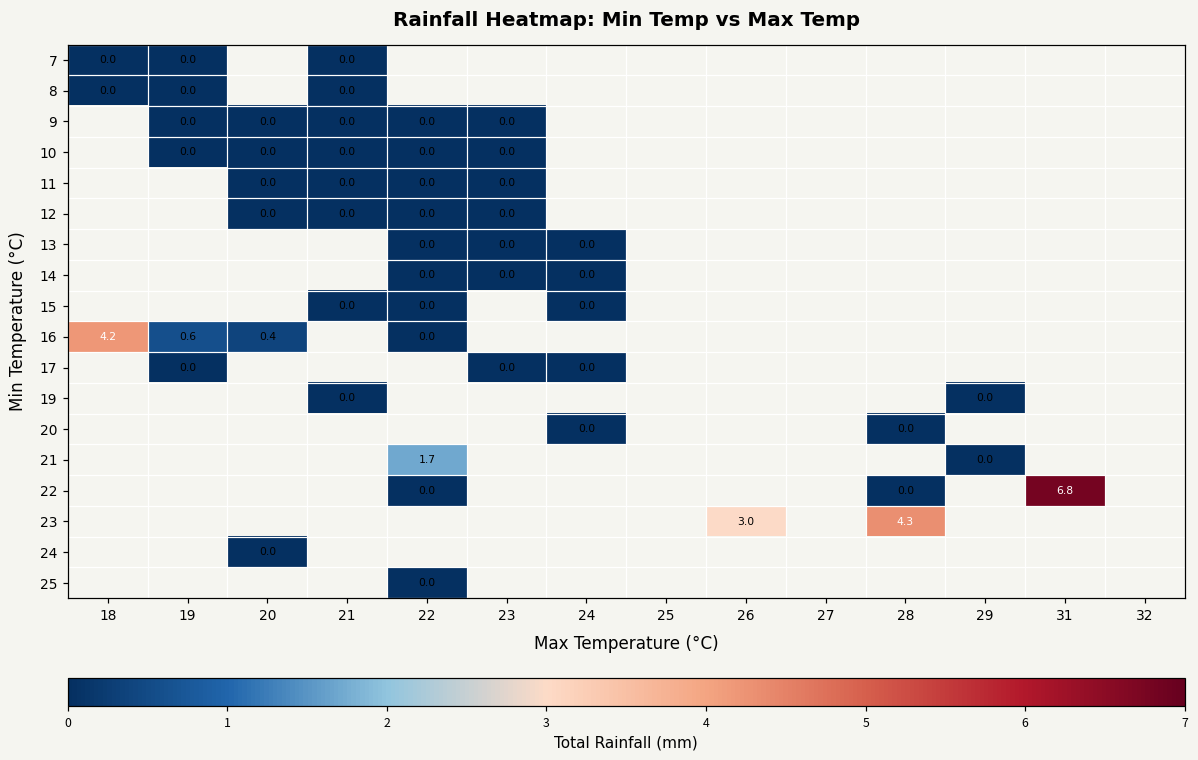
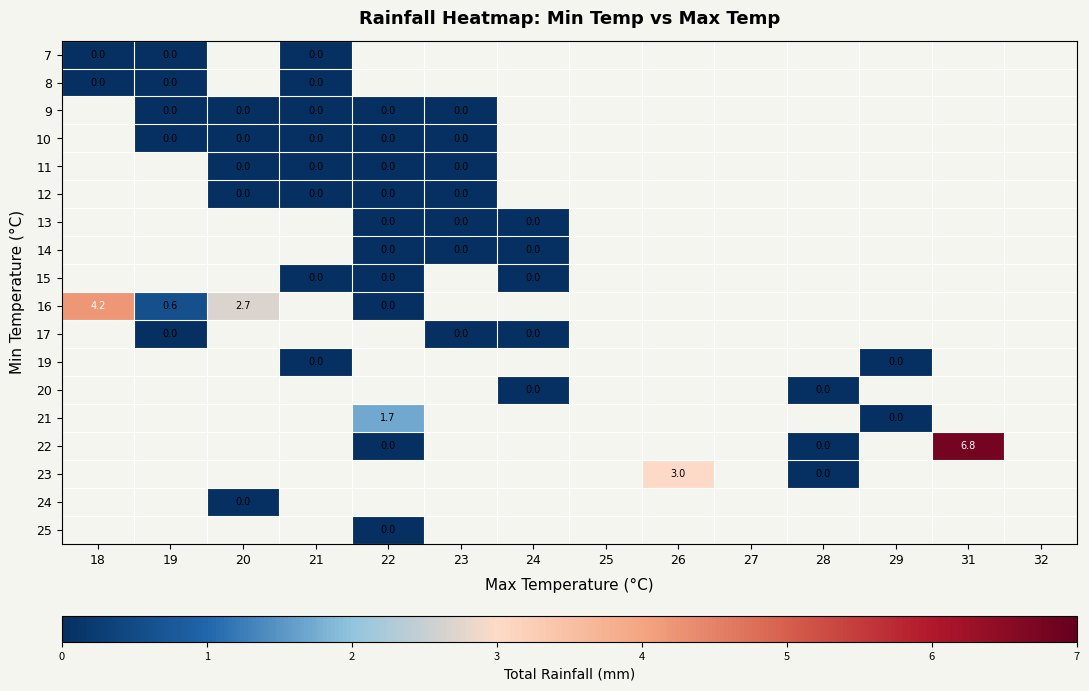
16, 20: 0.4 -> 2.7
23, 28: 4.3 -> 0.0
